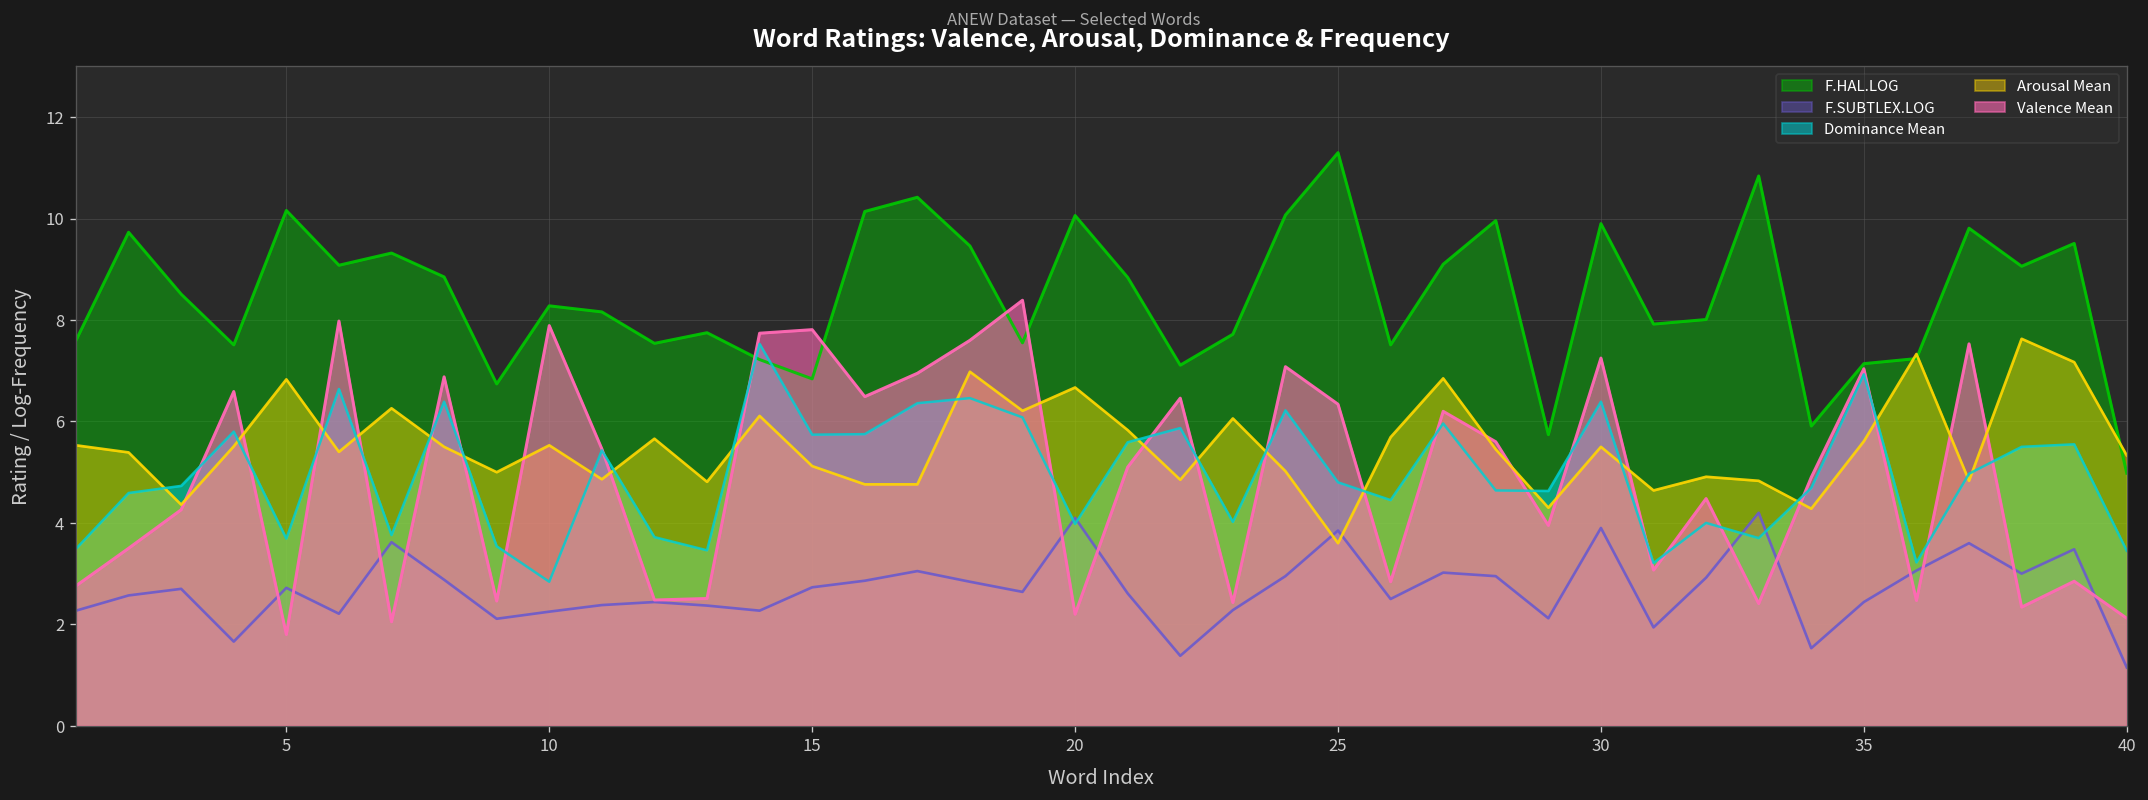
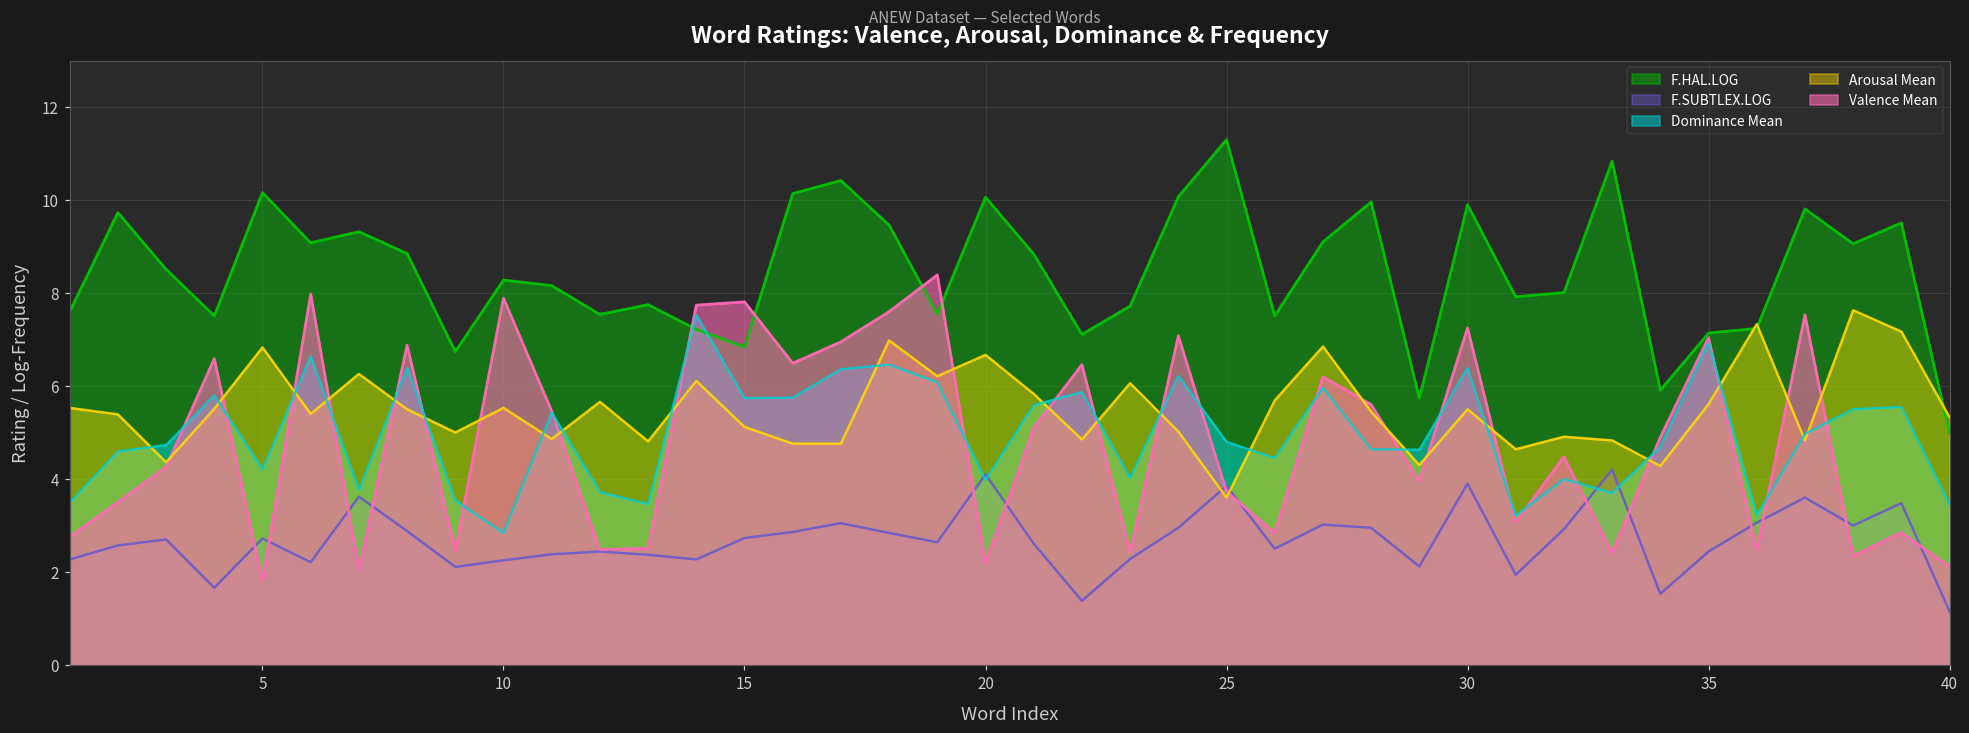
Dominance Mean, 5: 3.7 -> 4.2
Valence Mean, 25: 6.3 -> 3.7
